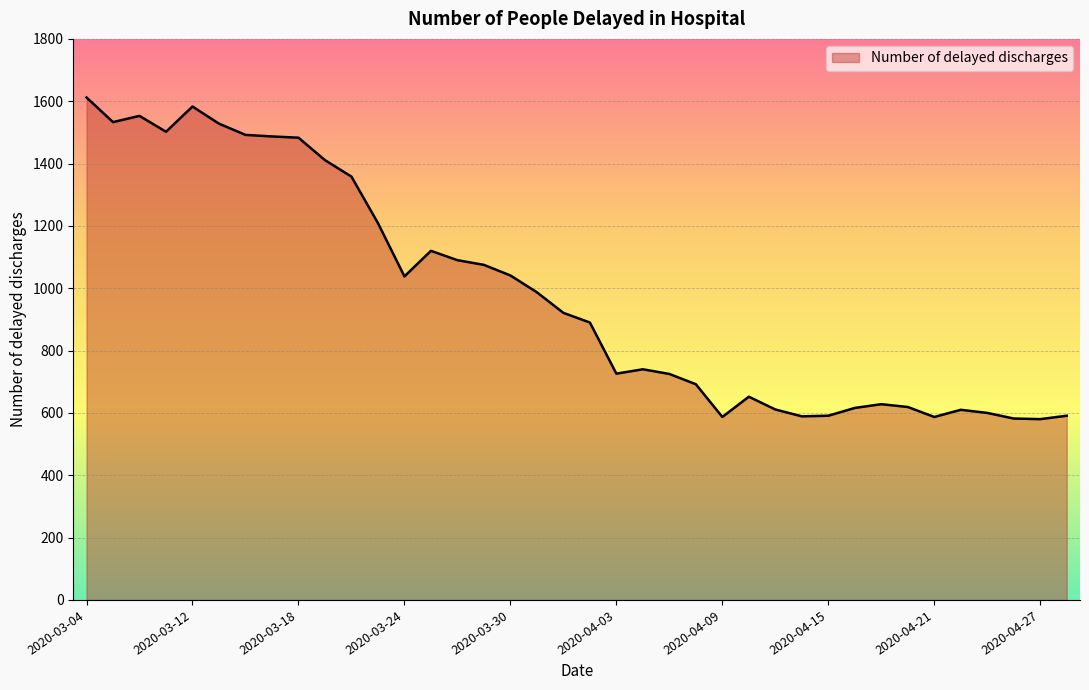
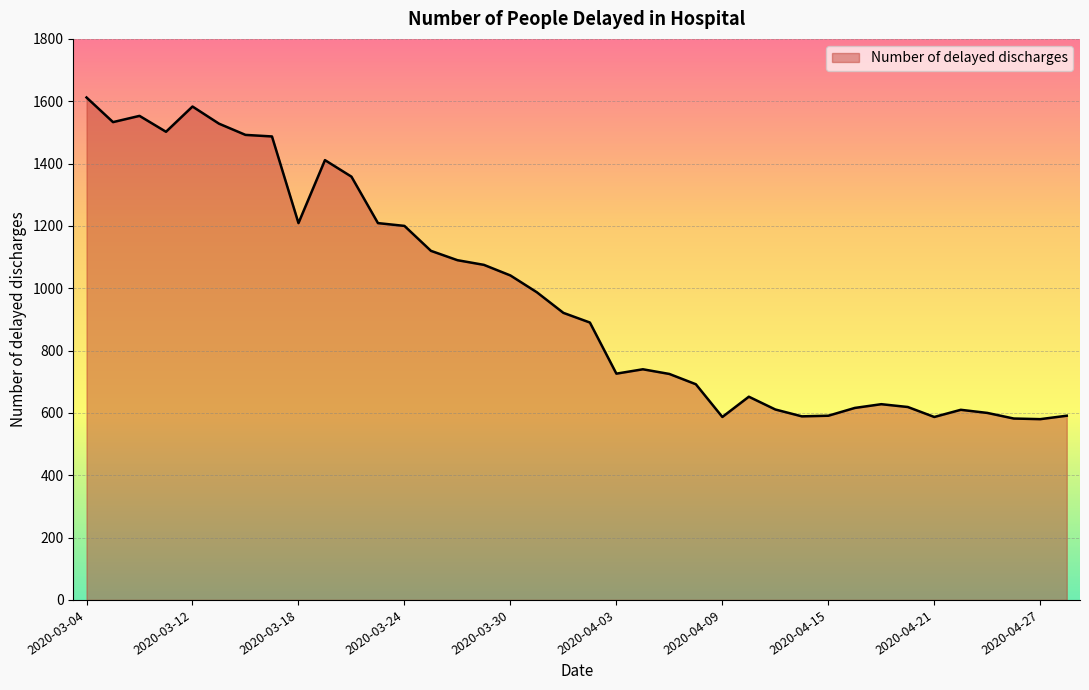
2020-03-18: 1480 -> 1210
2020-03-24: 1040 -> 1200
